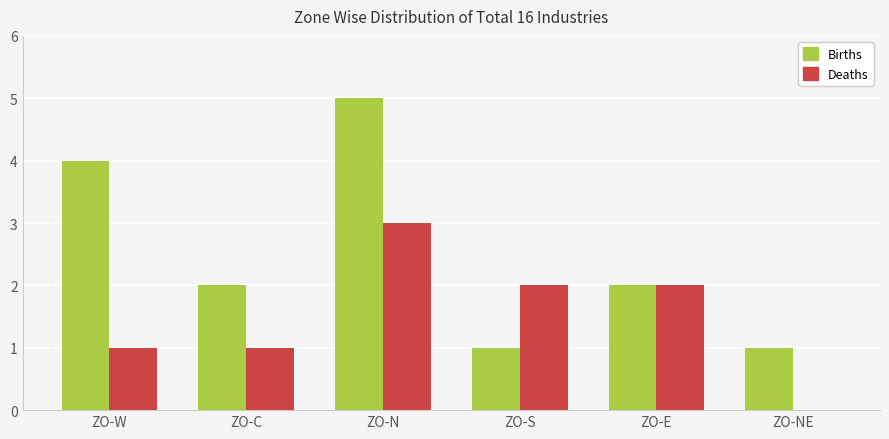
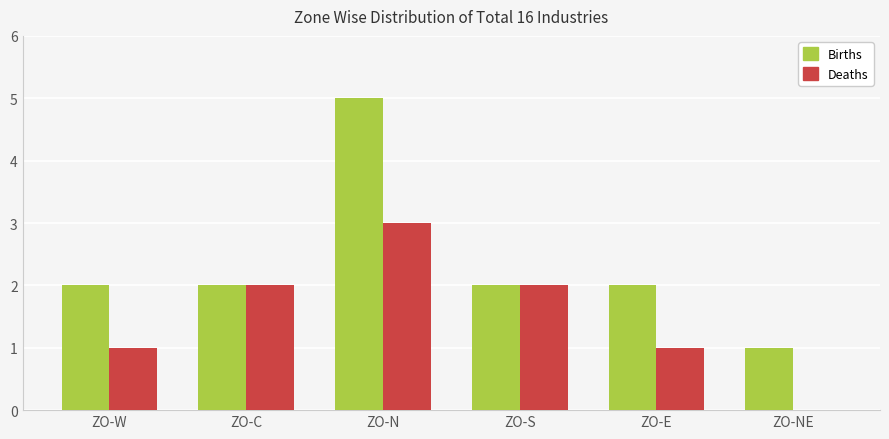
Births, ZO-W: 4 -> 2
Deaths, ZO-C: 1 -> 2
Births, ZO-S: 1 -> 2
Deaths, ZO-E: 2 -> 1
